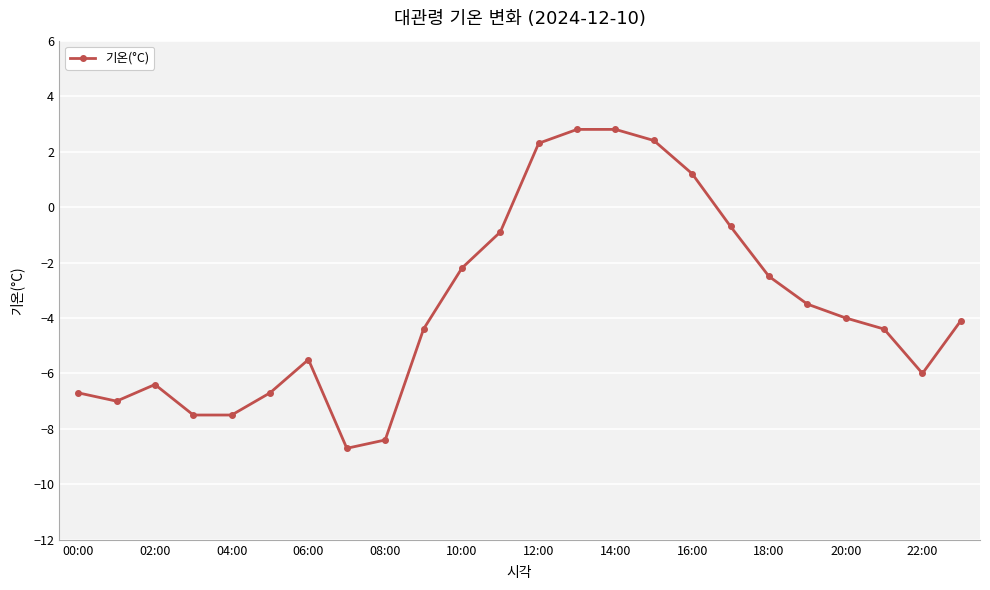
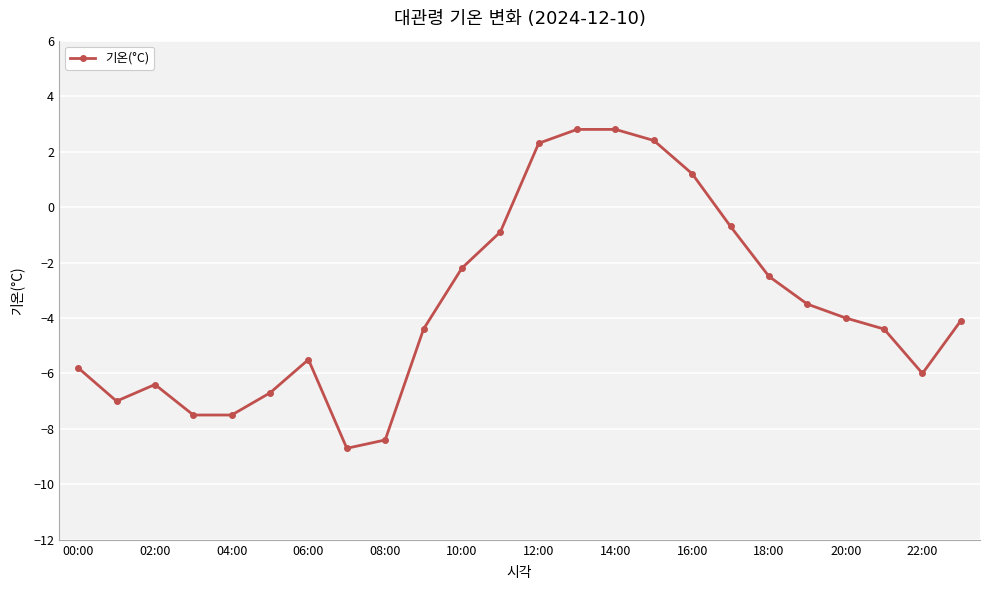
00:00: -6.7 -> -5.8
